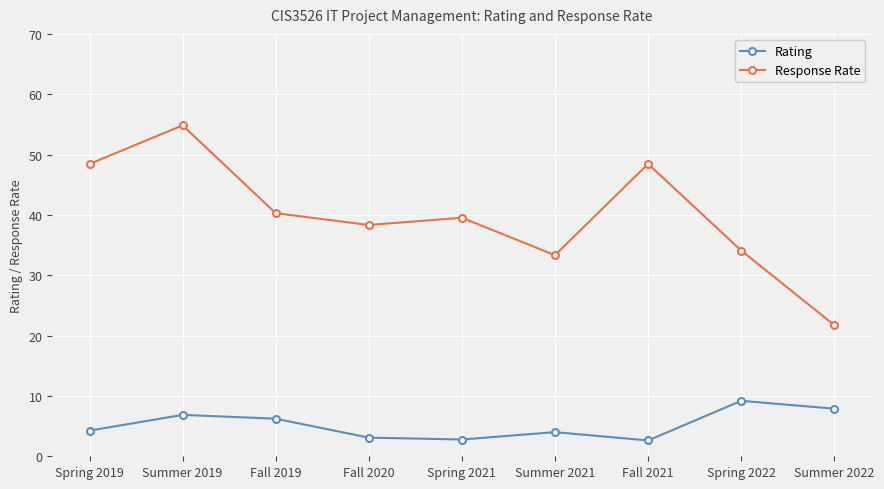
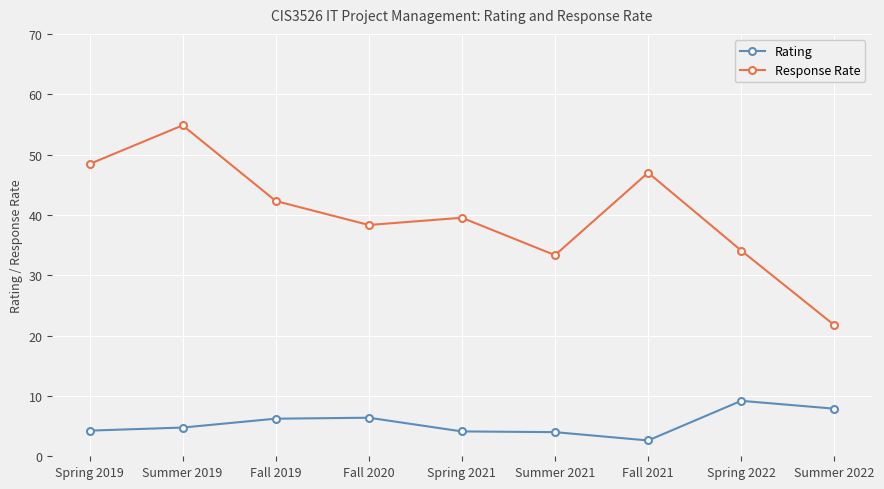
Rating, Summer 2019: 7 -> 5
Response Rate, Fall 2019: 40 -> 42
Rating, Fall 2020: 3 -> 6
Rating, Spring 2021: 3 -> 4
Response Rate, Fall 2021: 48 -> 47
